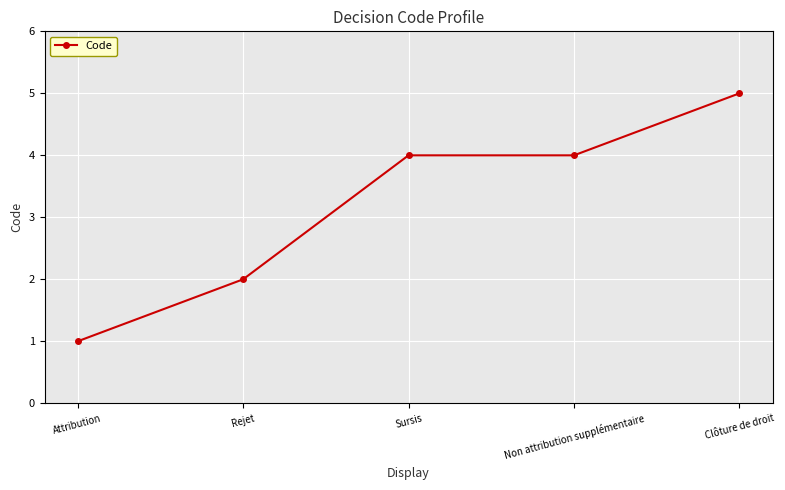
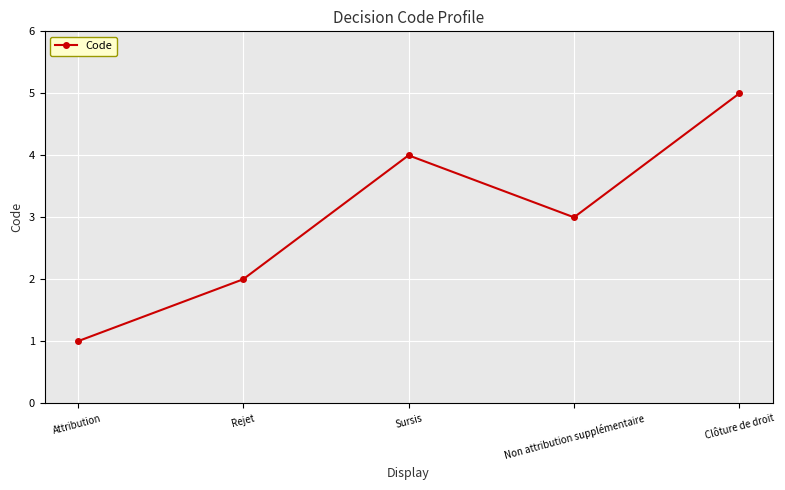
Non attribution supplémentaire: 4 -> 3
